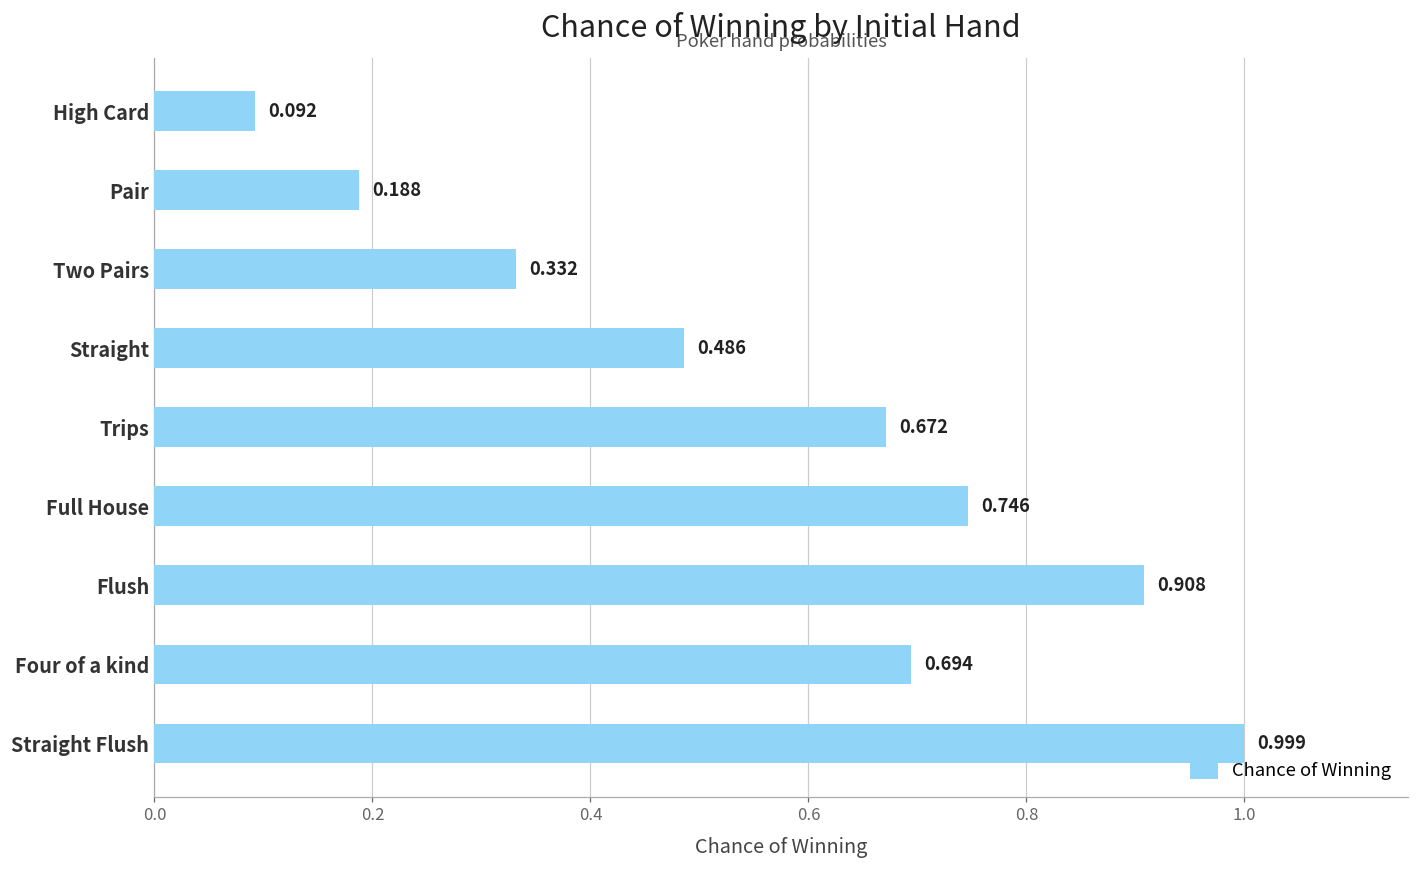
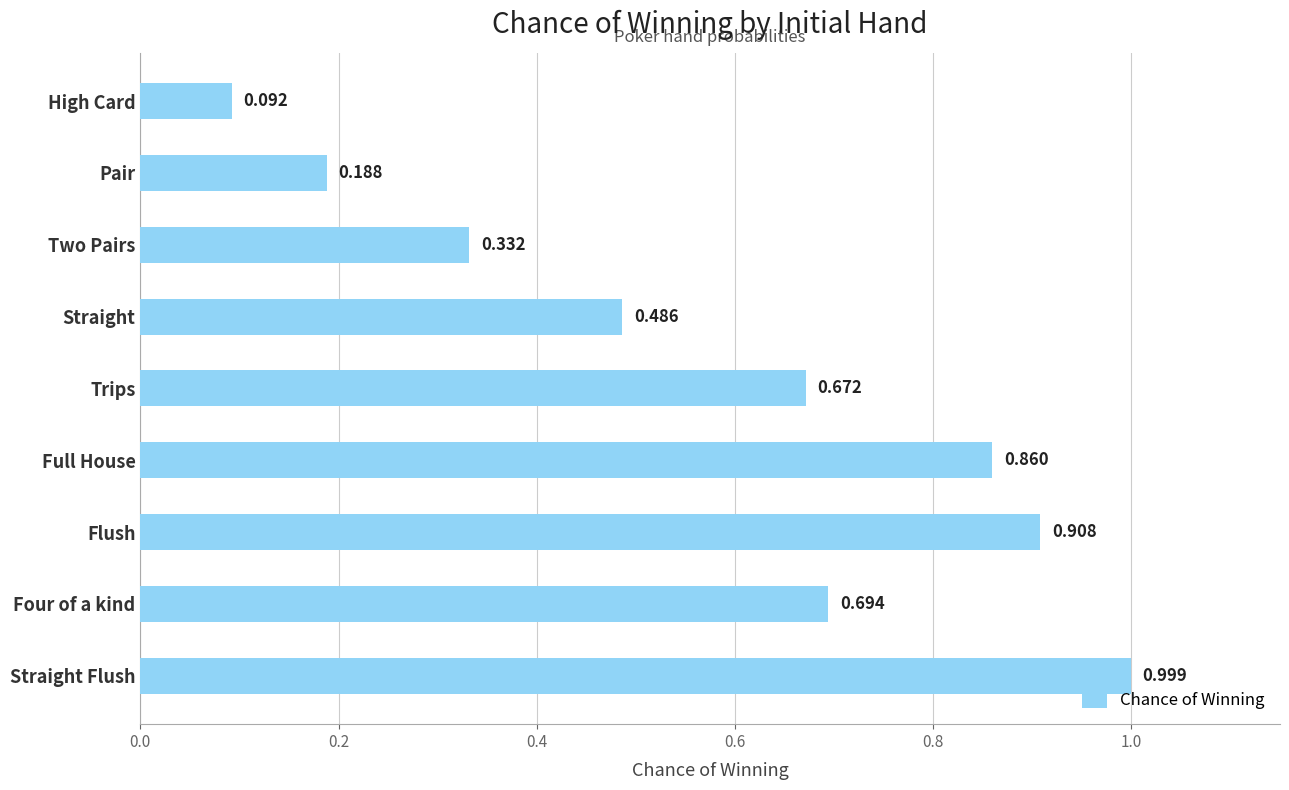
Full House: 0.746 -> 0.860
